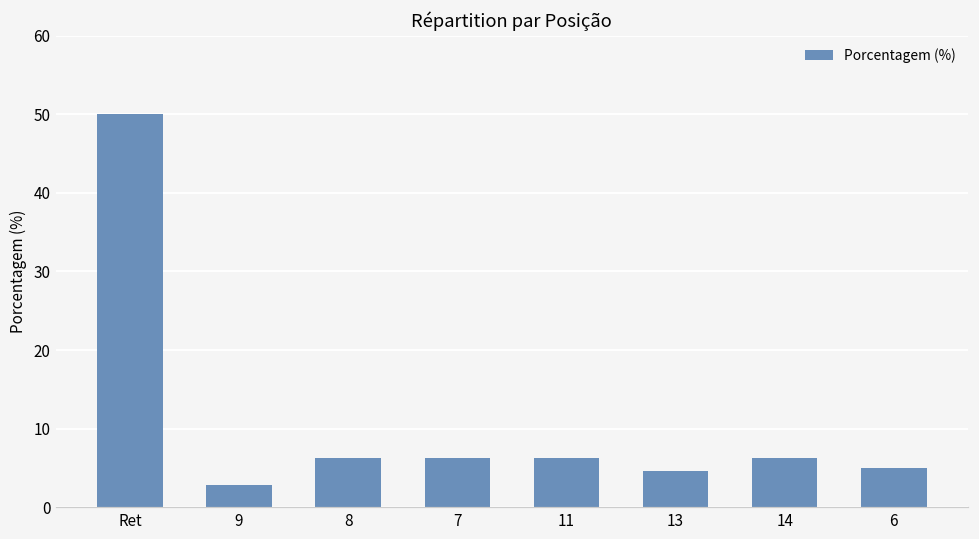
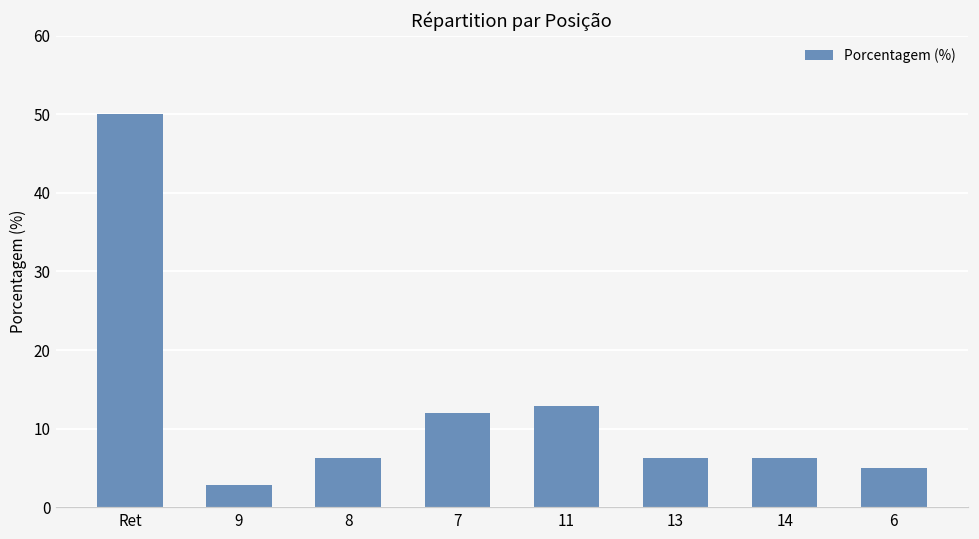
7: 6 -> 12
11: 6 -> 13
13: 5 -> 6
